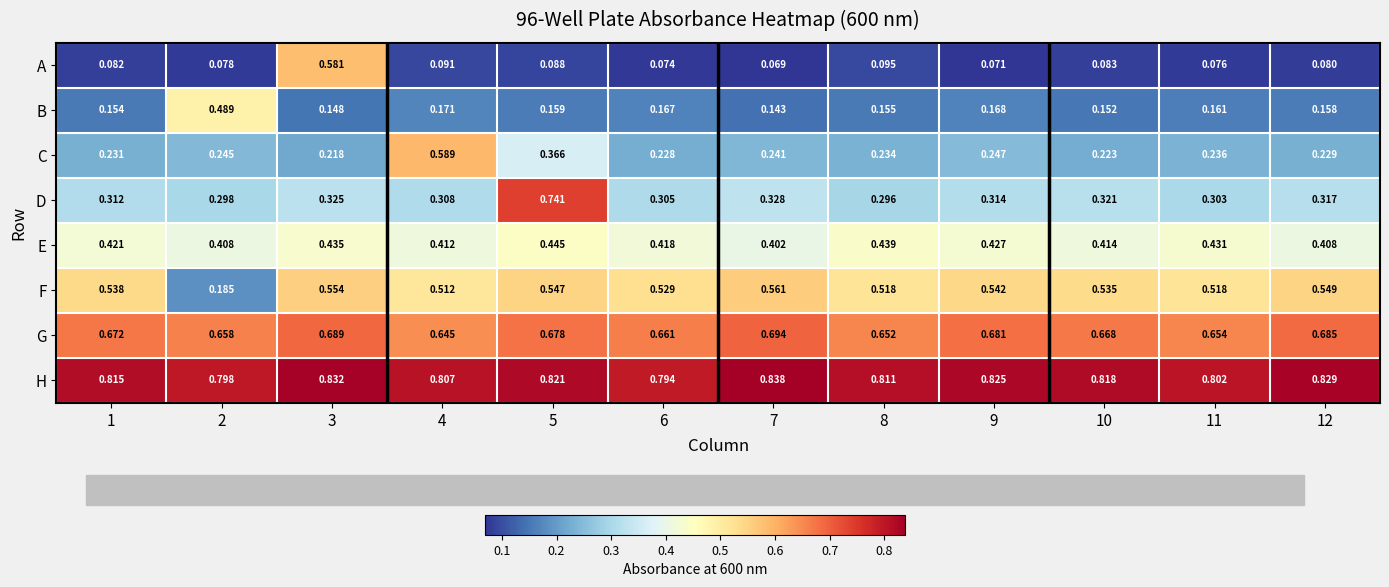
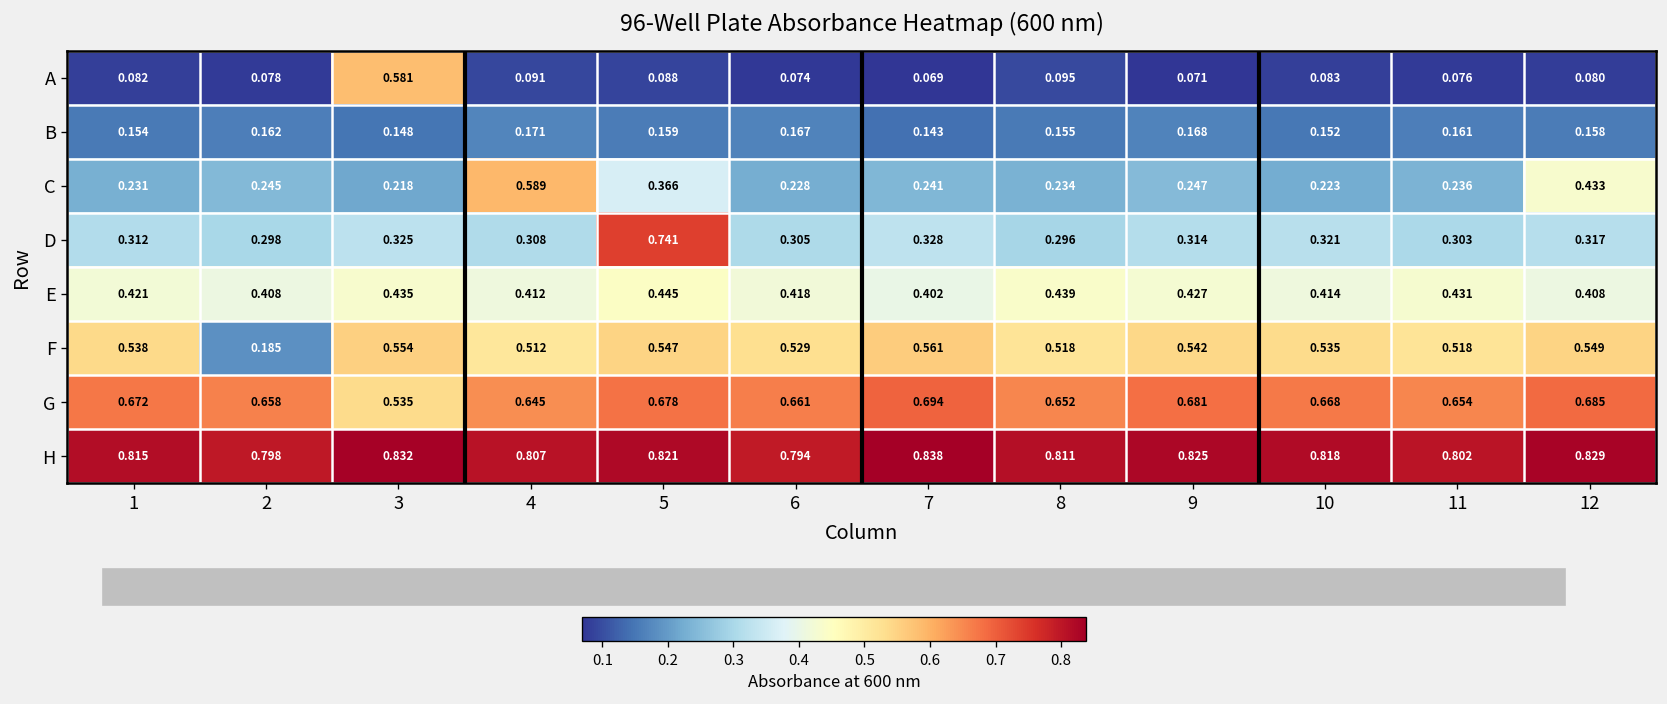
B, 2: 0.489 -> 0.162
C, 12: 0.229 -> 0.433
G, 3: 0.689 -> 0.535
